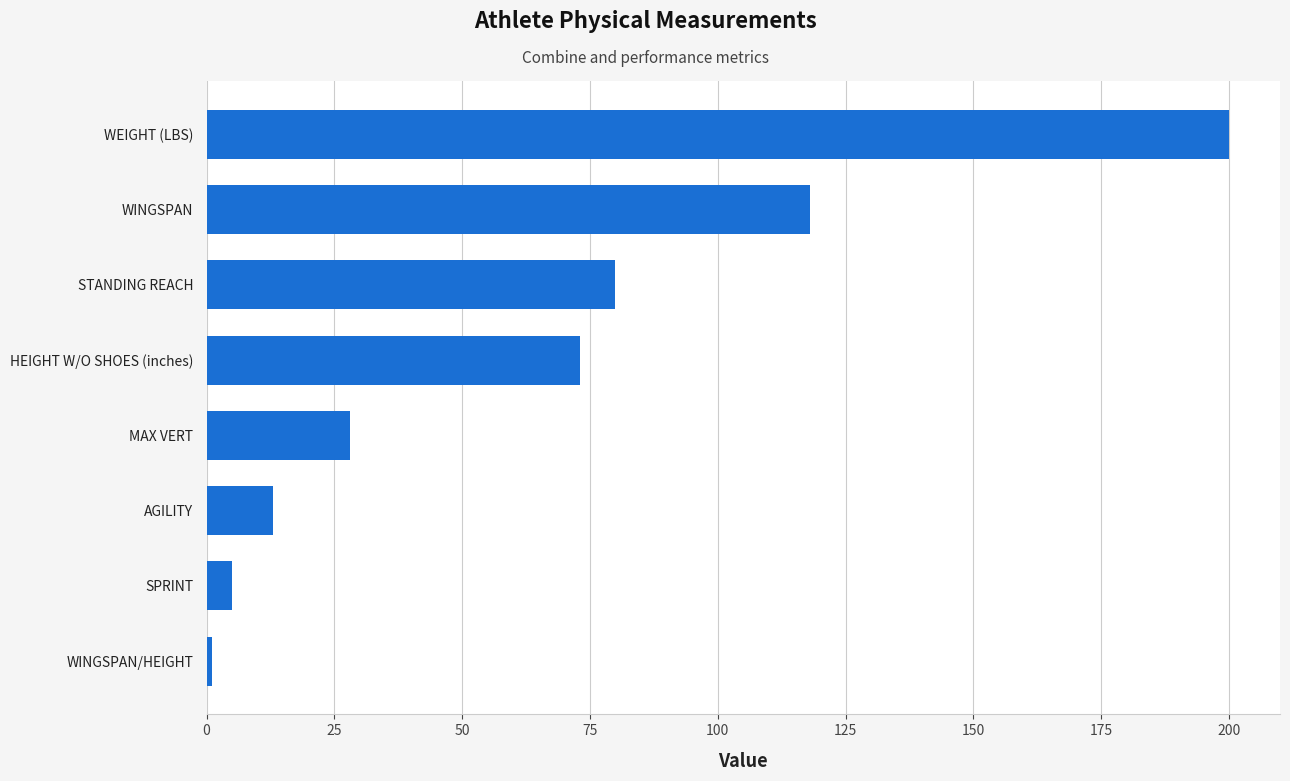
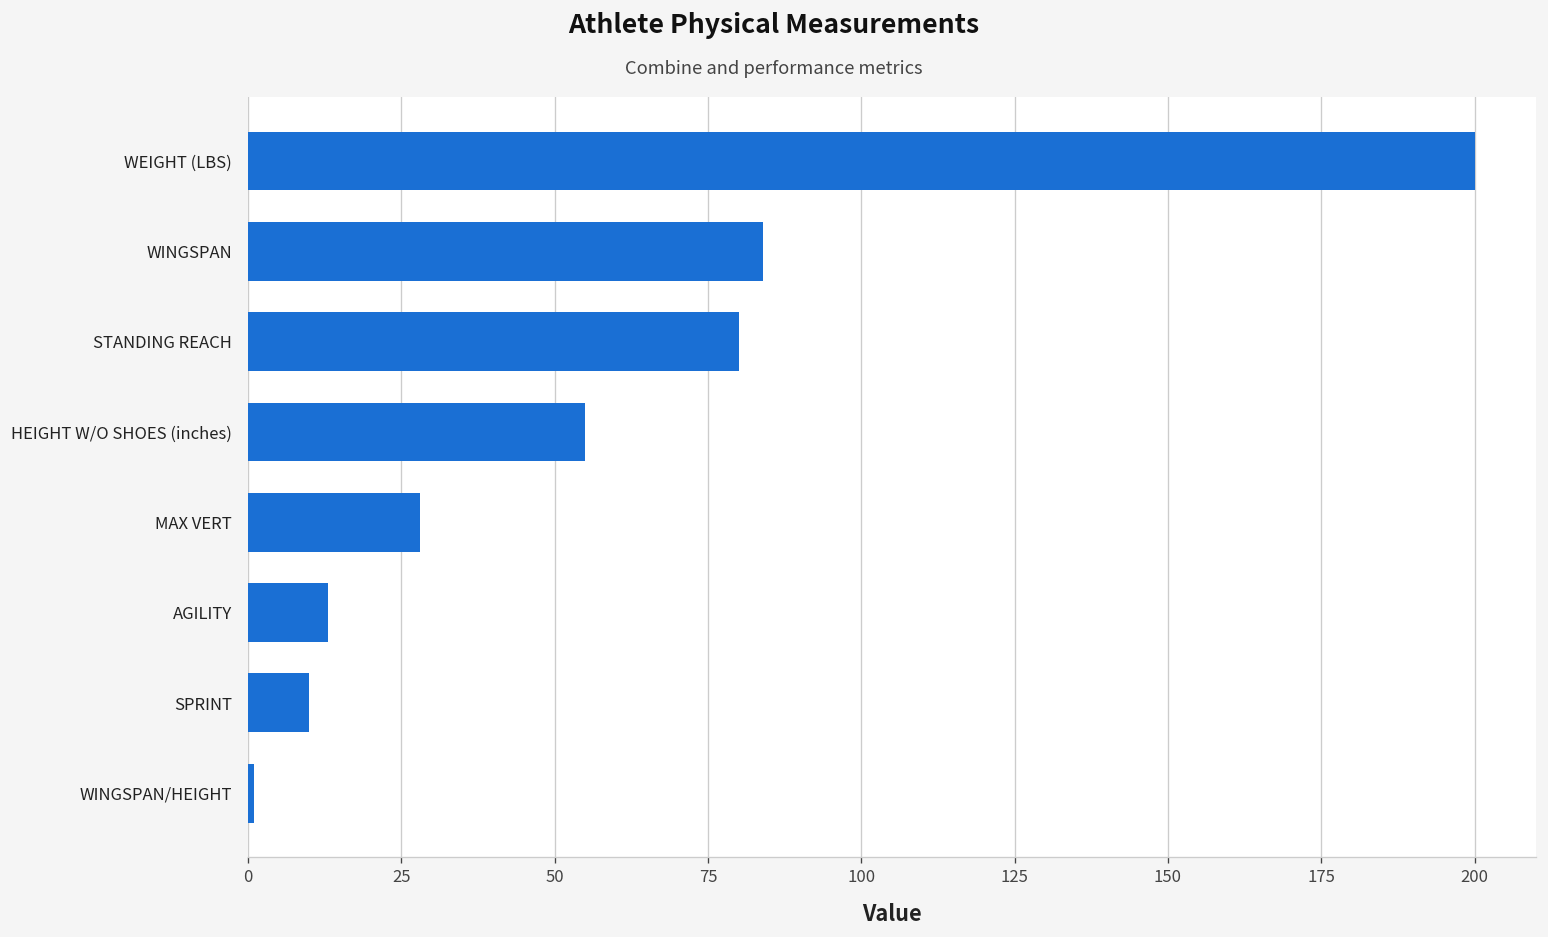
WINGSPAN: 118 -> 84
HEIGHT W/O SHOES (inches): 73 -> 55
SPRINT: 5 -> 10
